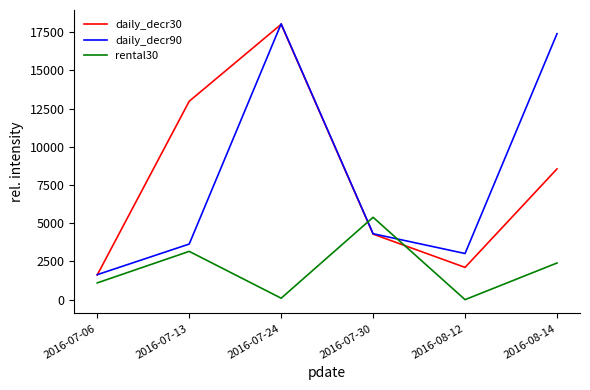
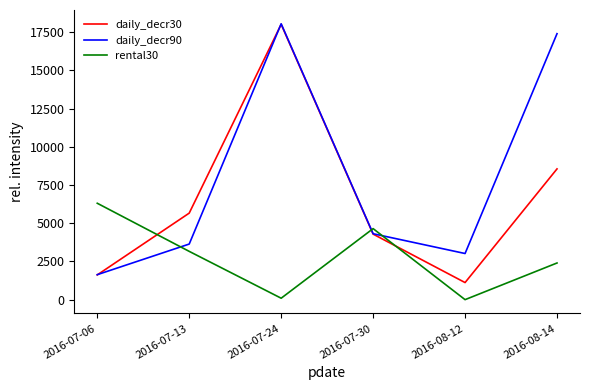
rental30, 2016-07-06: 1100 -> 6300
daily_decr30, 2016-07-13: 13000 -> 5700
rental30, 2016-07-30: 5400 -> 4600
daily_decr30, 2016-08-12: 2100 -> 1100
